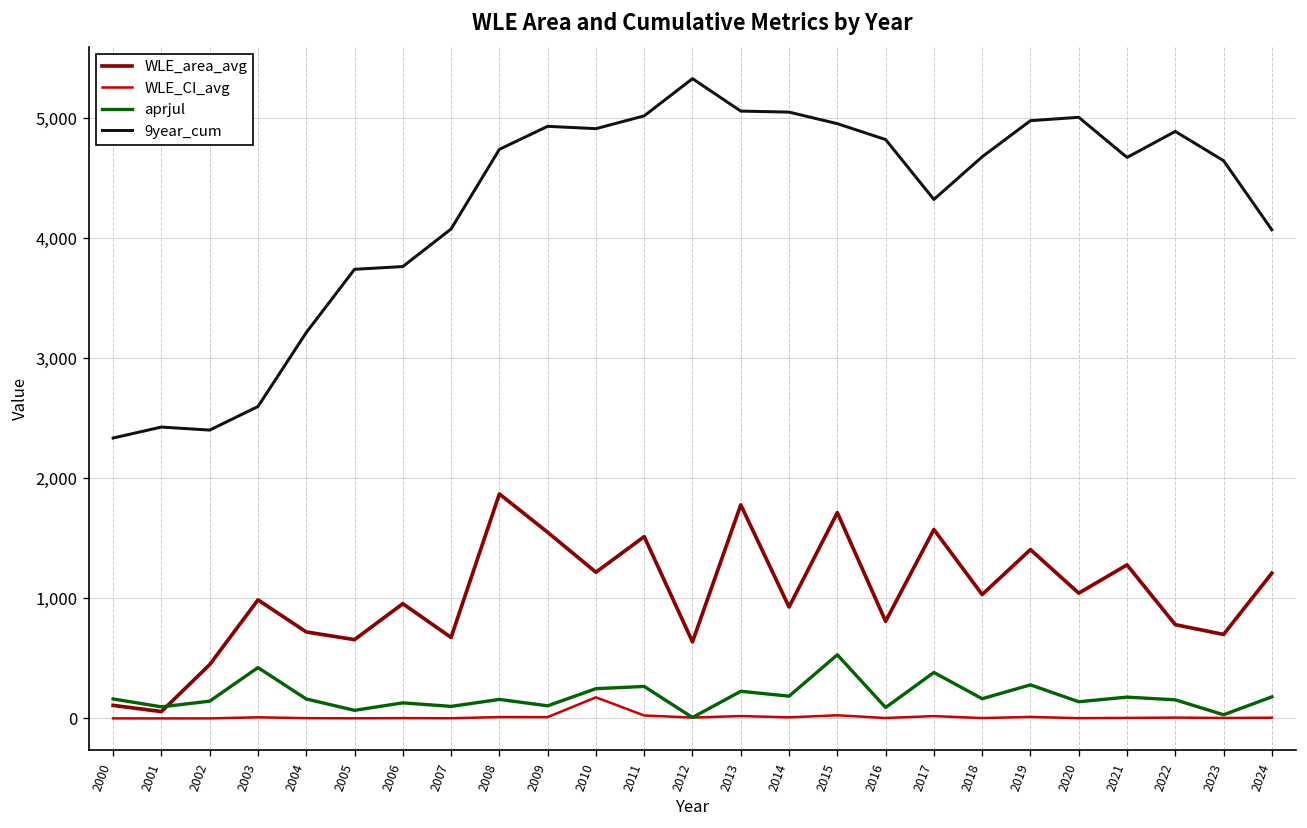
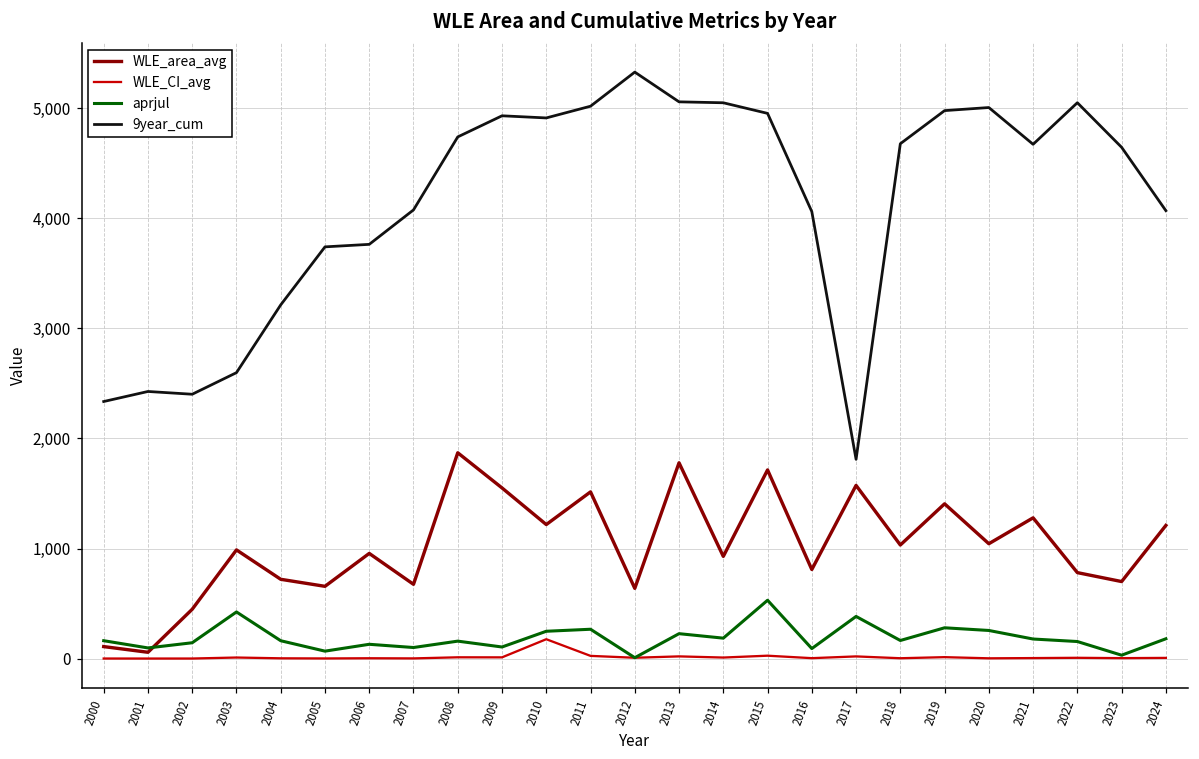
9year_cum, 2016: 4,820 -> 4,060
9year_cum, 2017: 4,320 -> 1,810
aprjul, 2020: 140 -> 260
9year_cum, 2022: 4,890 -> 5,050
